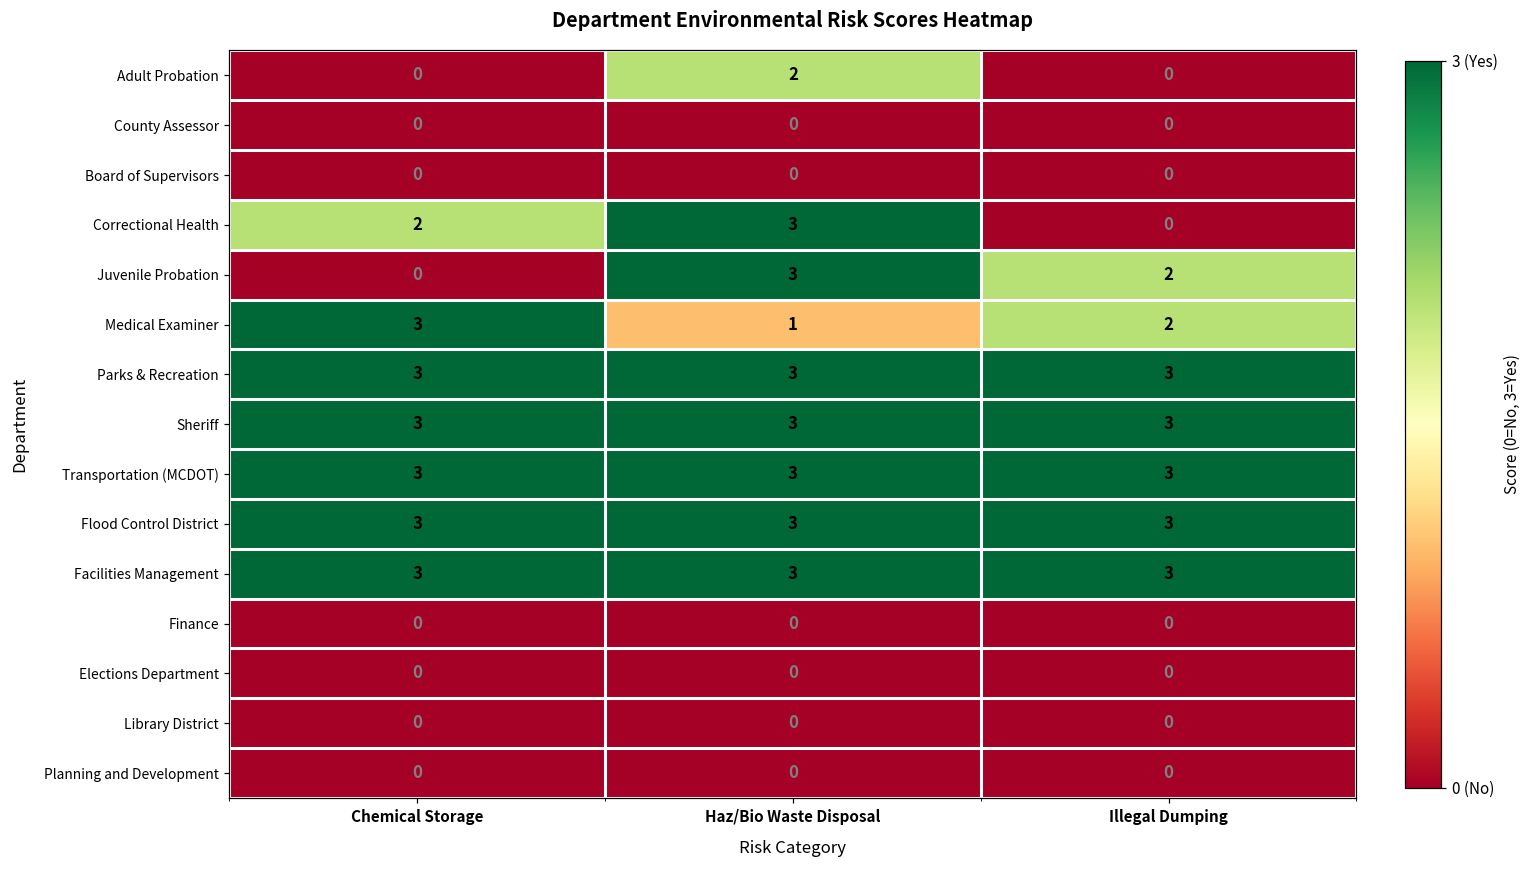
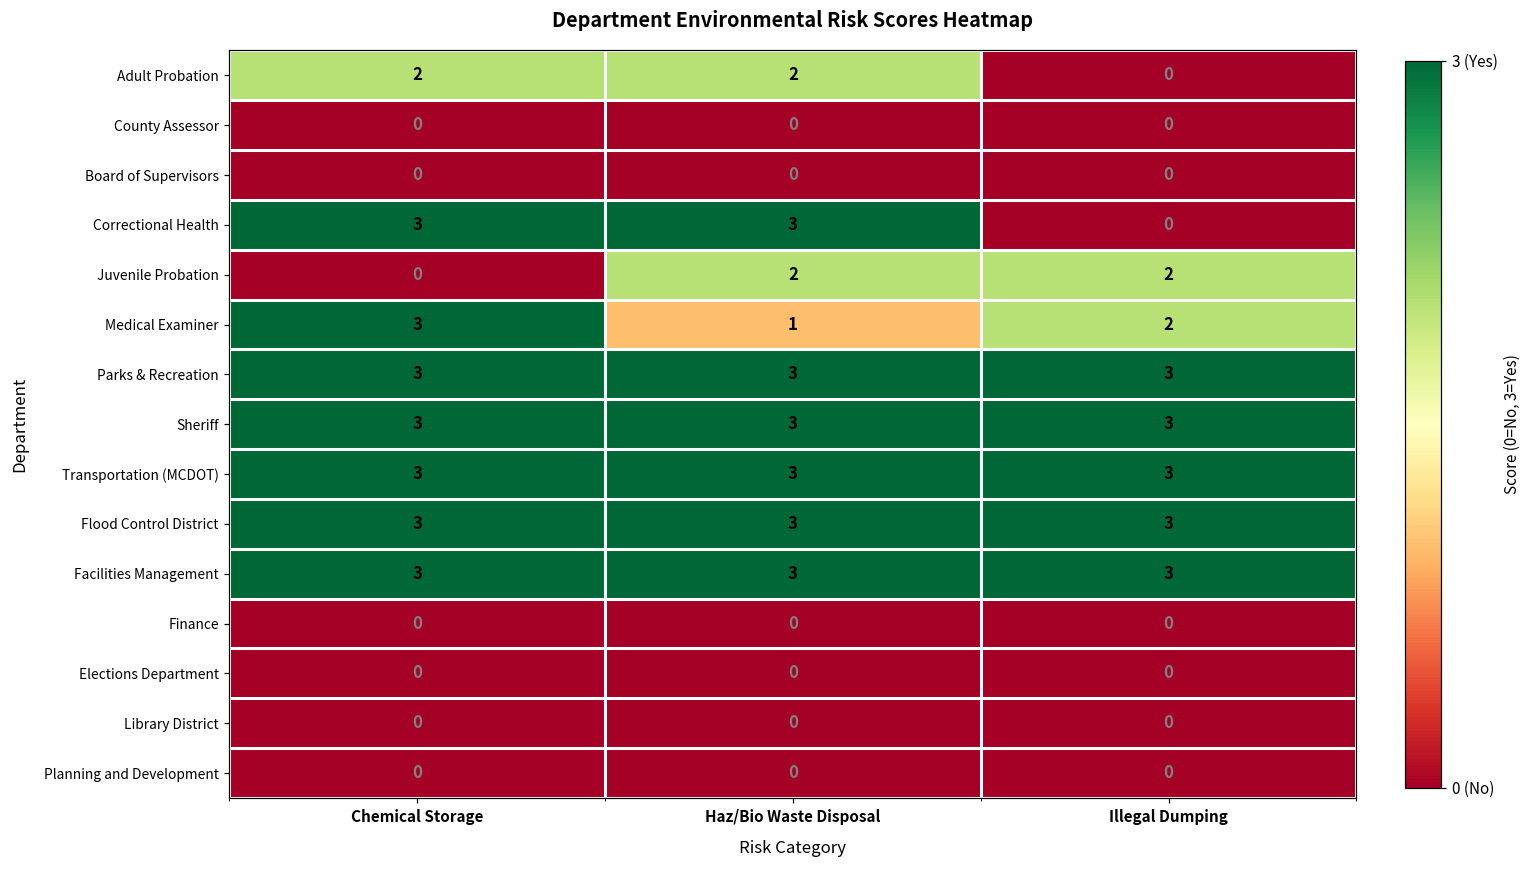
Adult Probation, Chemical Storage: 0 -> 2
Correctional Health, Chemical Storage: 2 -> 3
Juvenile Probation, Haz/Bio Waste Disposal: 3 -> 2
